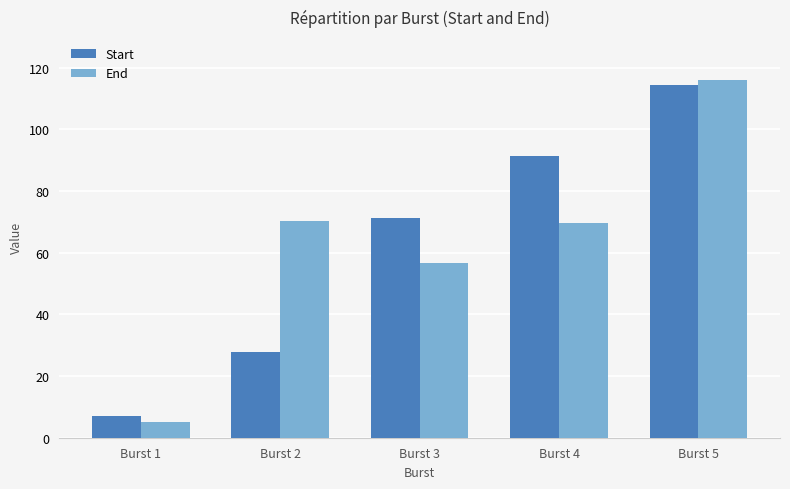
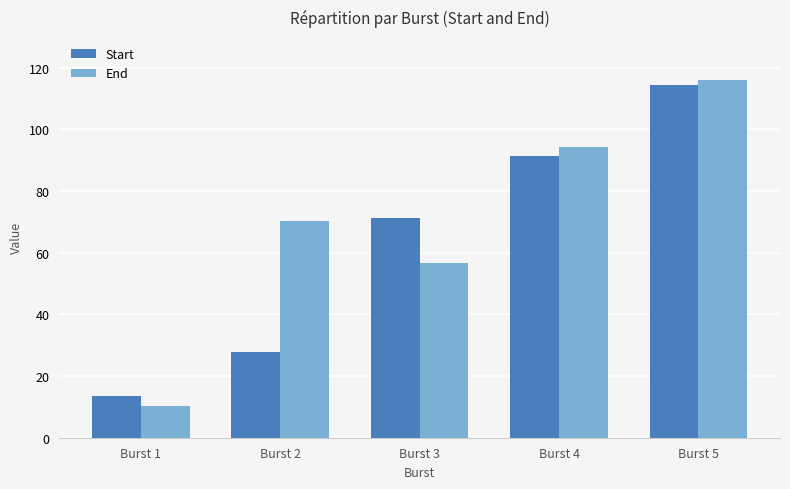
Start, Burst 1: 7 -> 14
End, Burst 1: 5 -> 10
End, Burst 4: 70 -> 94
